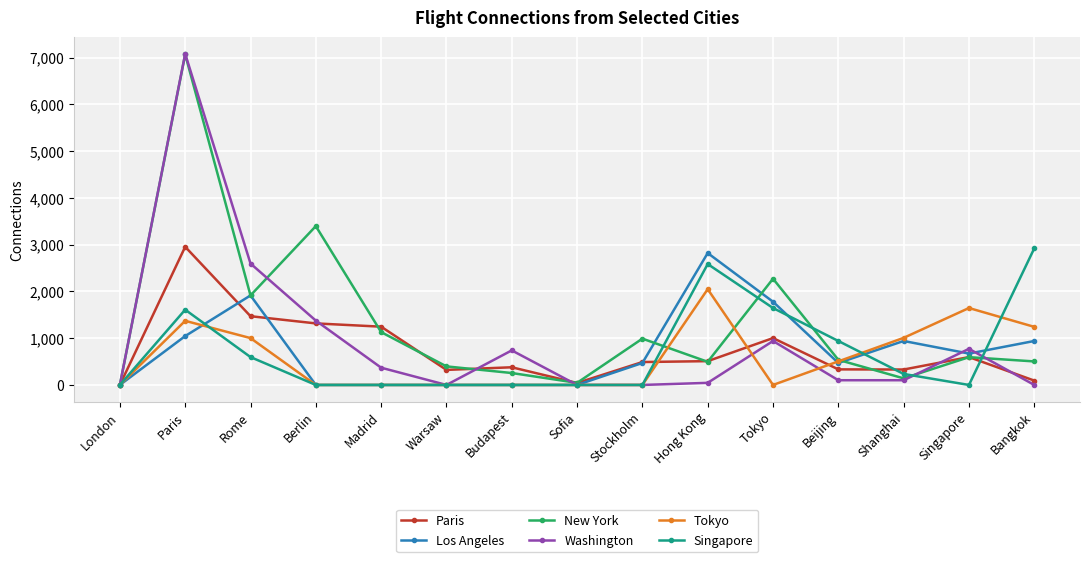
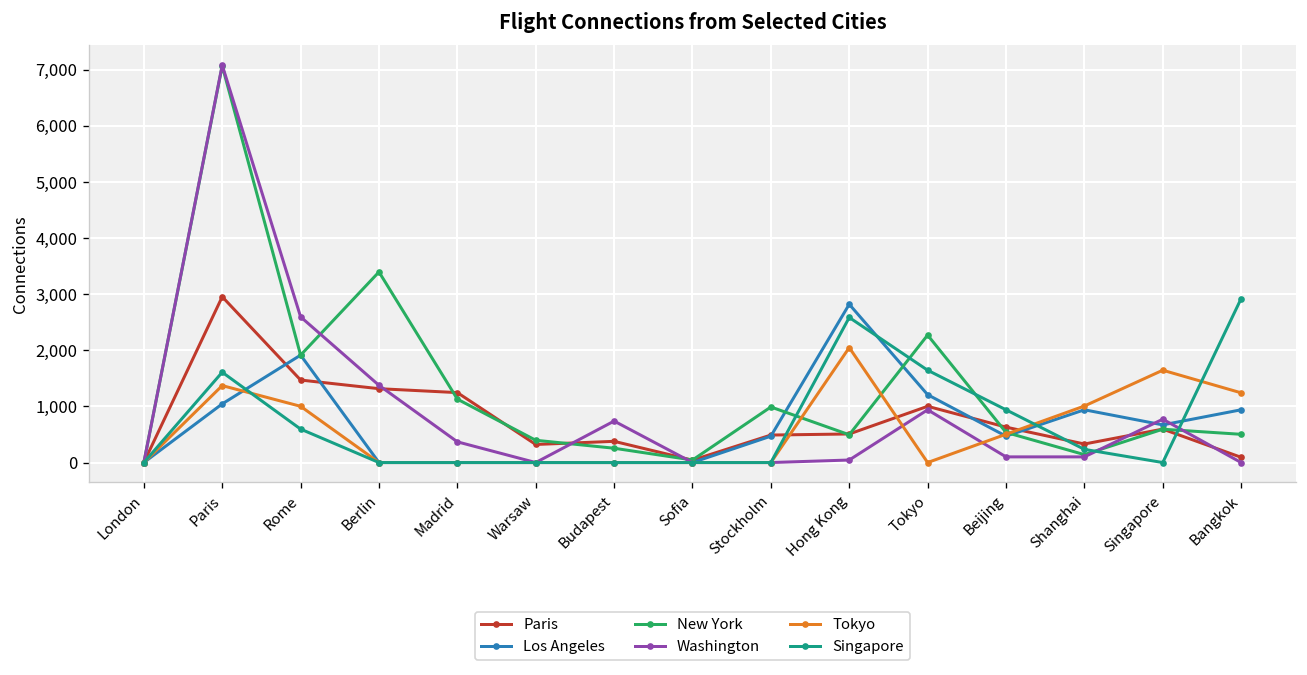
Los Angeles, Tokyo: 1,800 -> 1,200
Paris, Beijing: 300 -> 600
